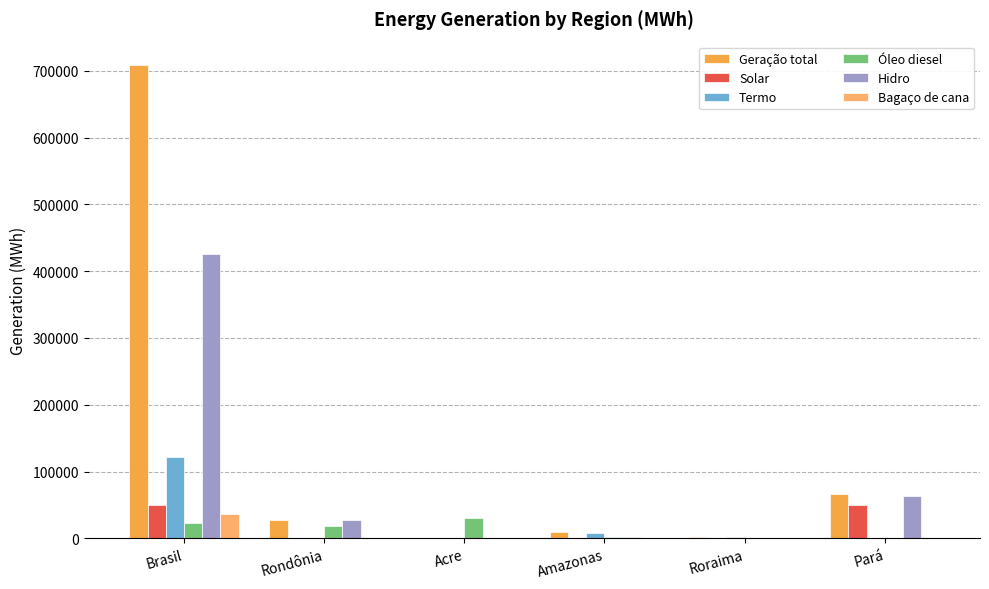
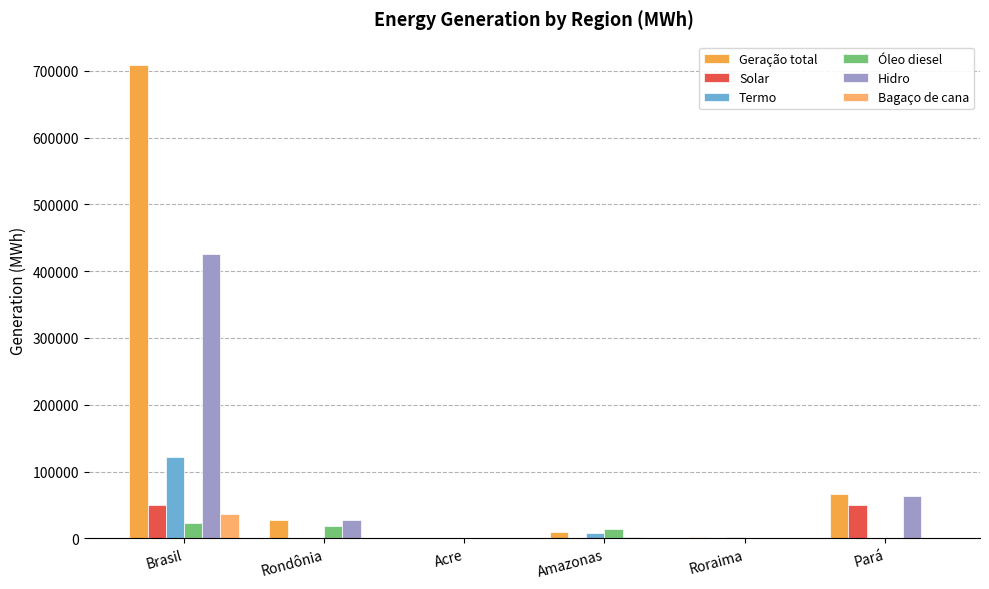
Óleo diesel, Acre: 30000 -> 0
Óleo diesel, Amazonas: 0 -> 10000
